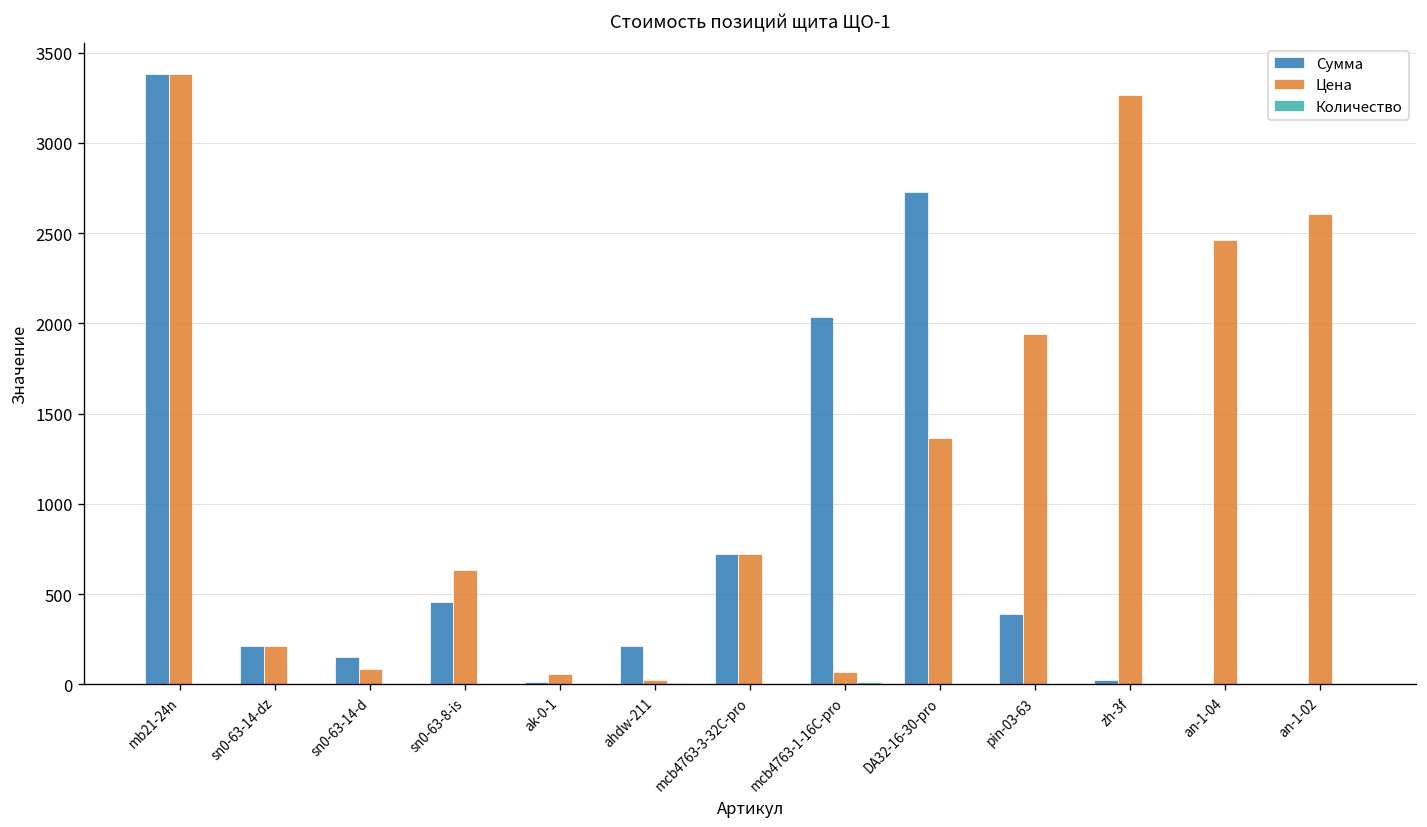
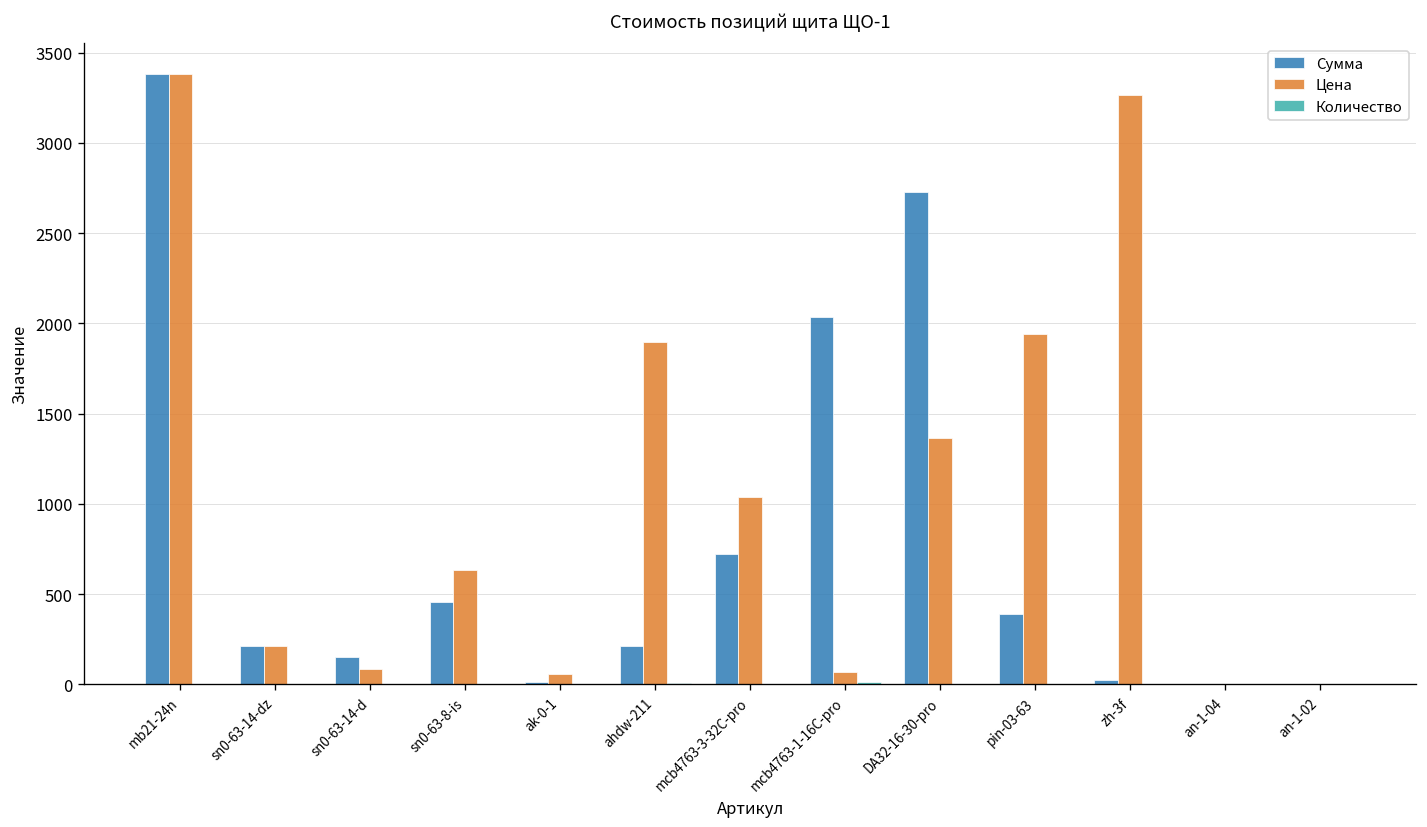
Цена, ahdw-211: 30 -> 1890
Цена, mcb4763-3-32C-pro: 720 -> 1040
Цена, an-1-04: 2460 -> 0
Цена, an-1-02: 2610 -> 0
